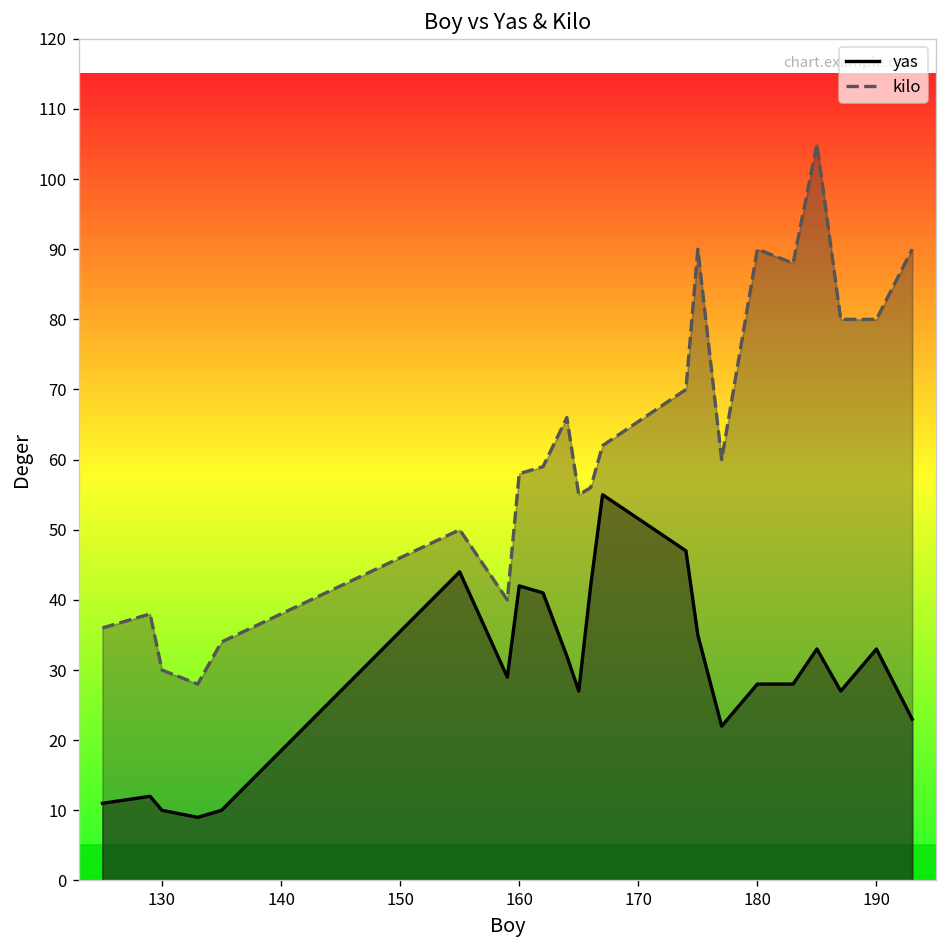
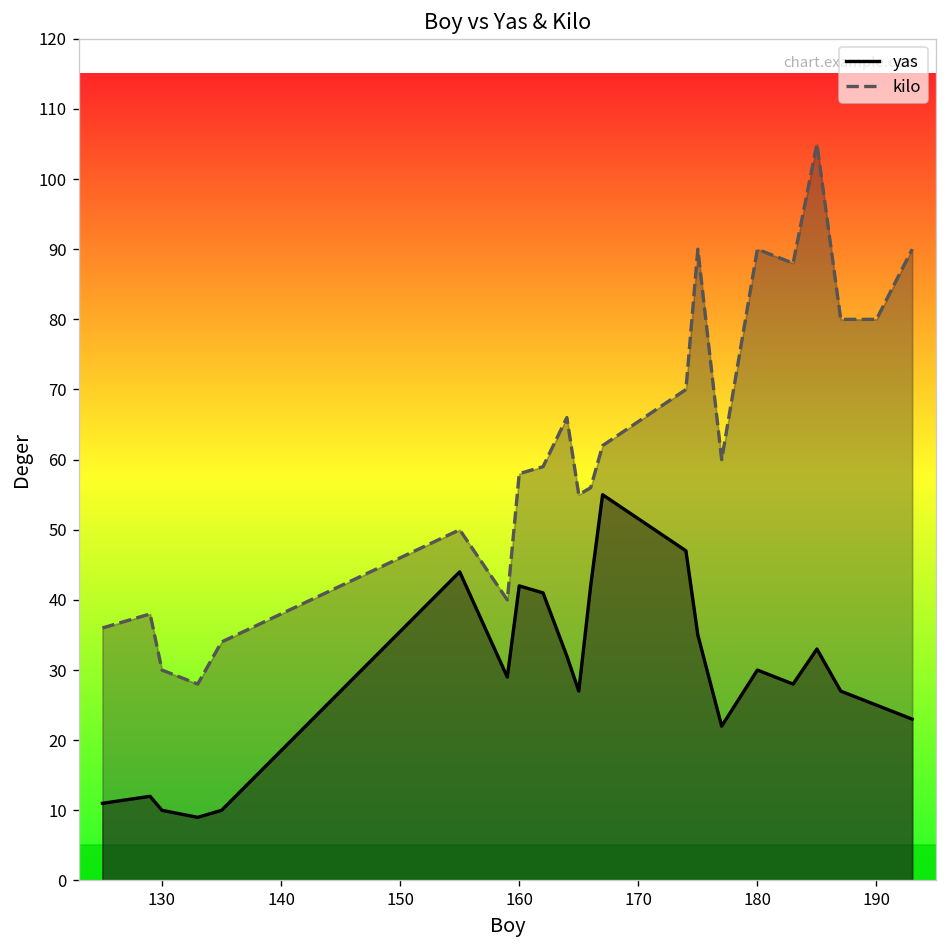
yas, 180: 28 -> 30
yas, 190: 33 -> 25
